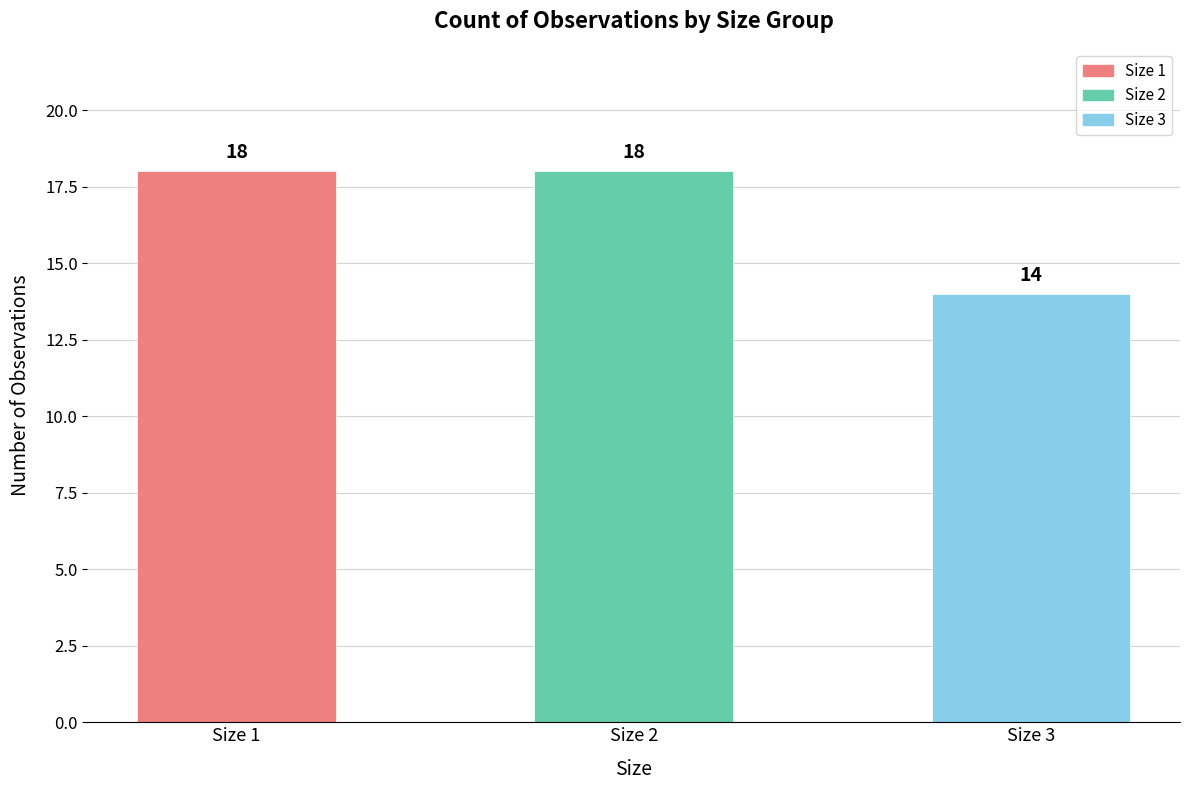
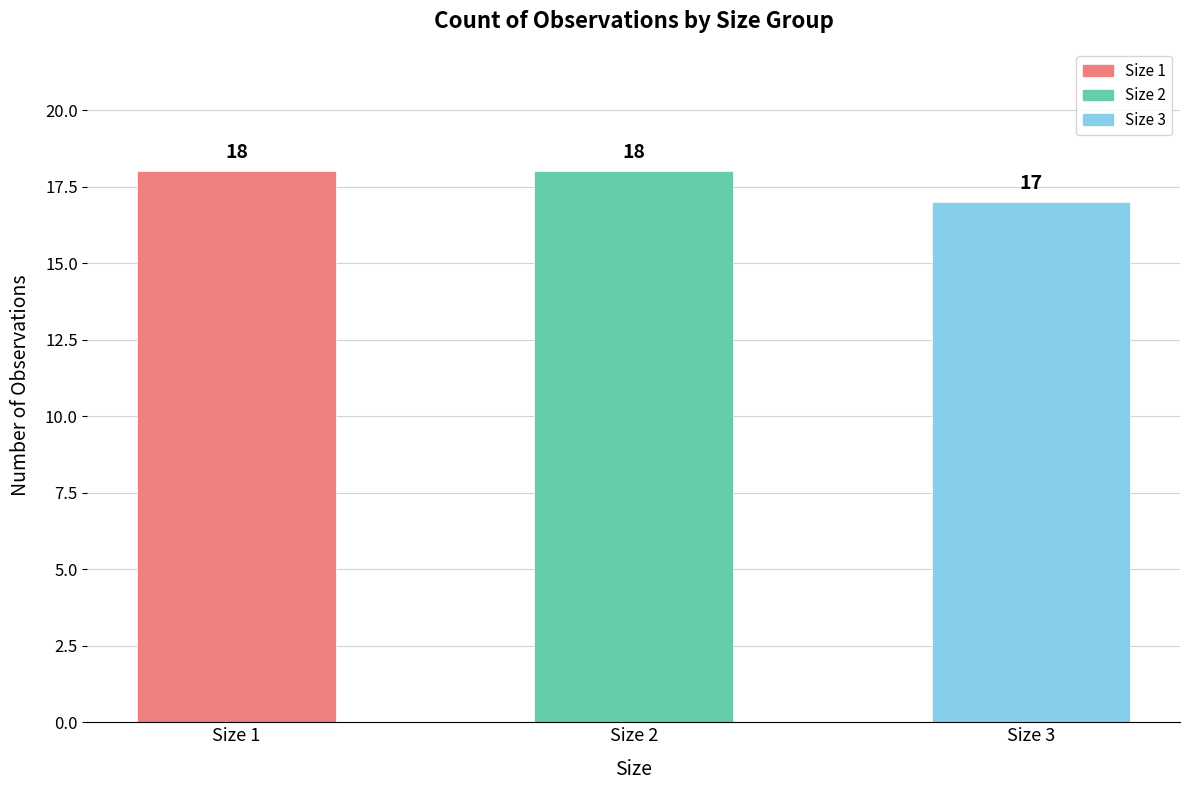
Size 3: 14 -> 17
